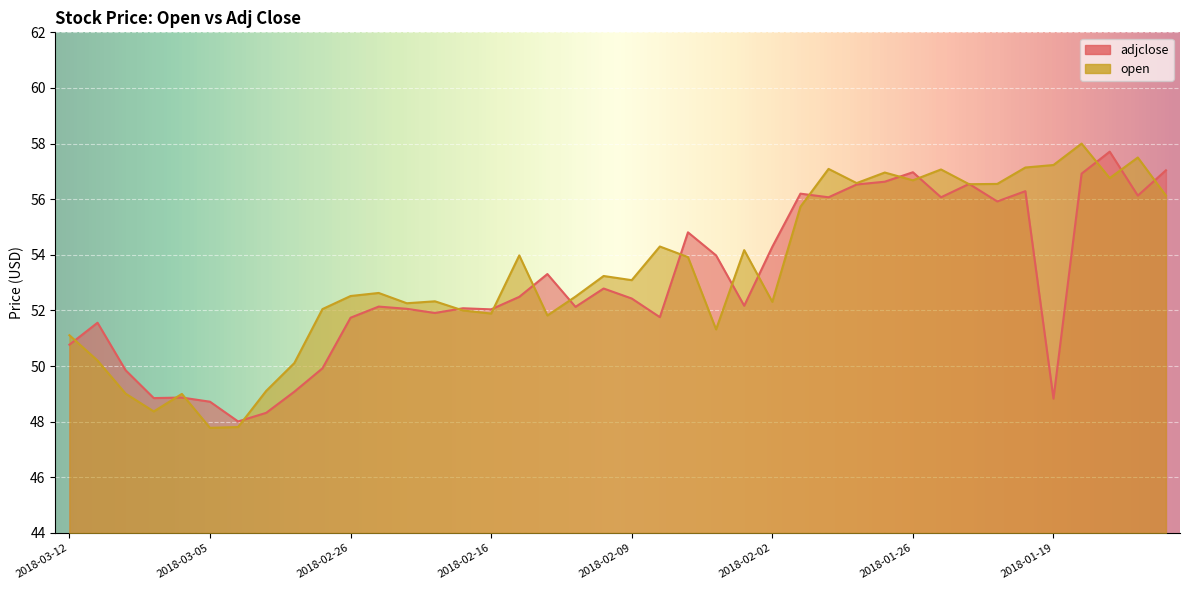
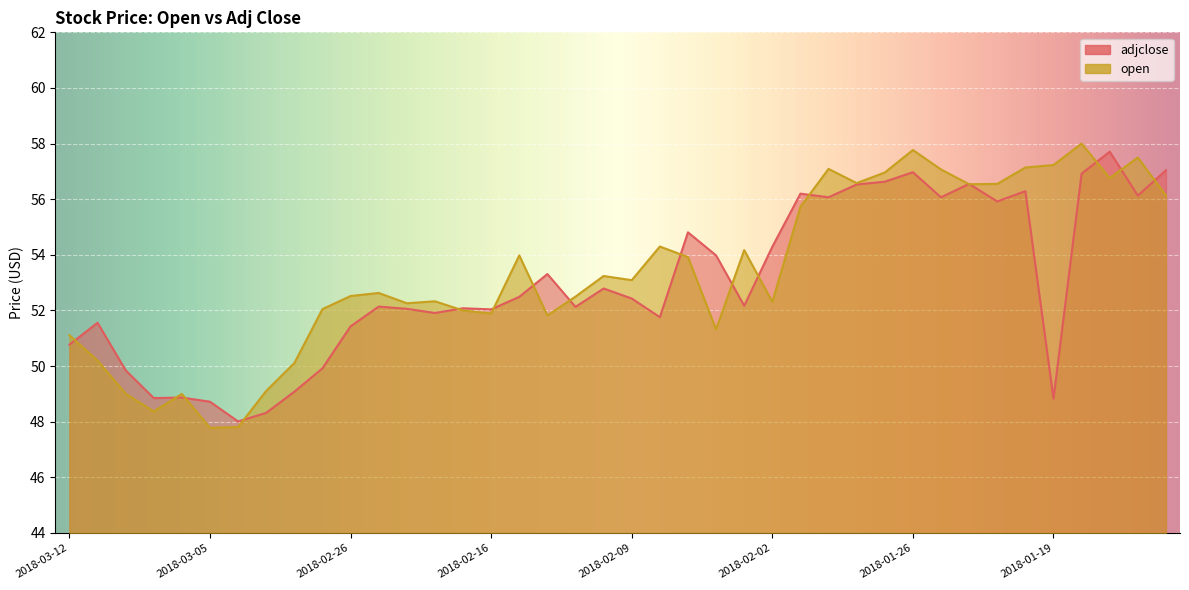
adjclose, 2018-02-26: 51.7 -> 51.4
open, 2018-01-26: 56.7 -> 57.8
